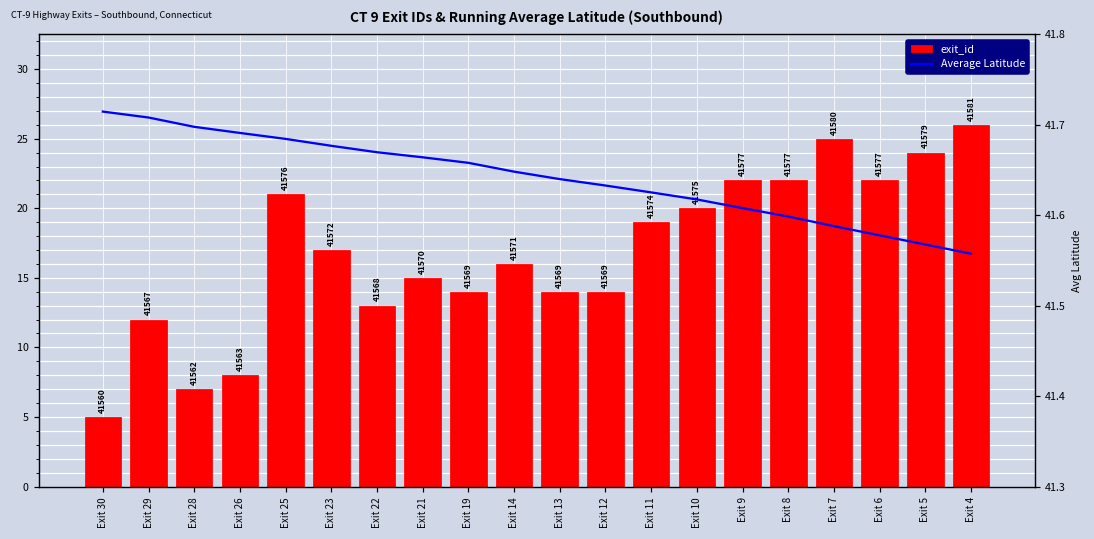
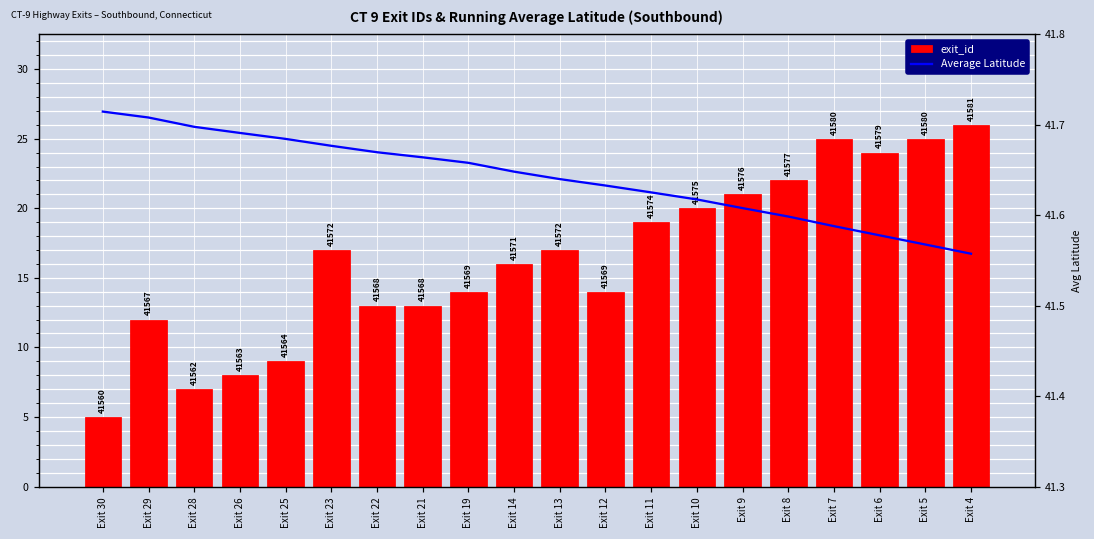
exit_id, Exit 25: 41576 -> 41564
exit_id, Exit 21: 41570 -> 41568
exit_id, Exit 13: 41569 -> 41572
exit_id, Exit 9: 41577 -> 41576
exit_id, Exit 6: 41577 -> 41579
exit_id, Exit 5: 41579 -> 41580
